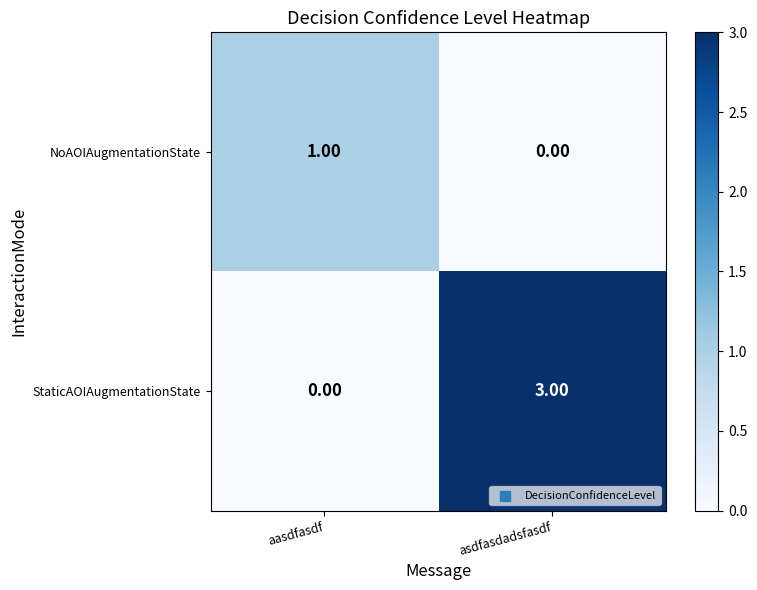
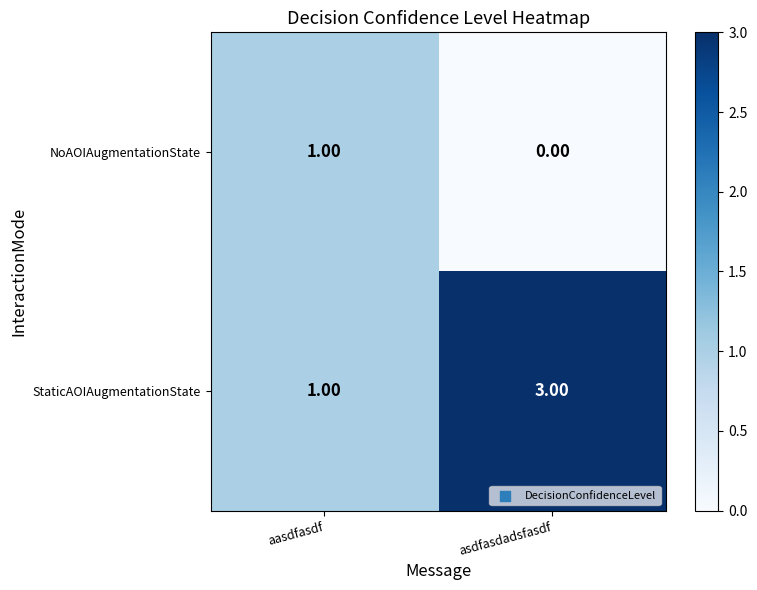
StaticAOIAugmentationState, aasdfasdf: 0.00 -> 1.00
